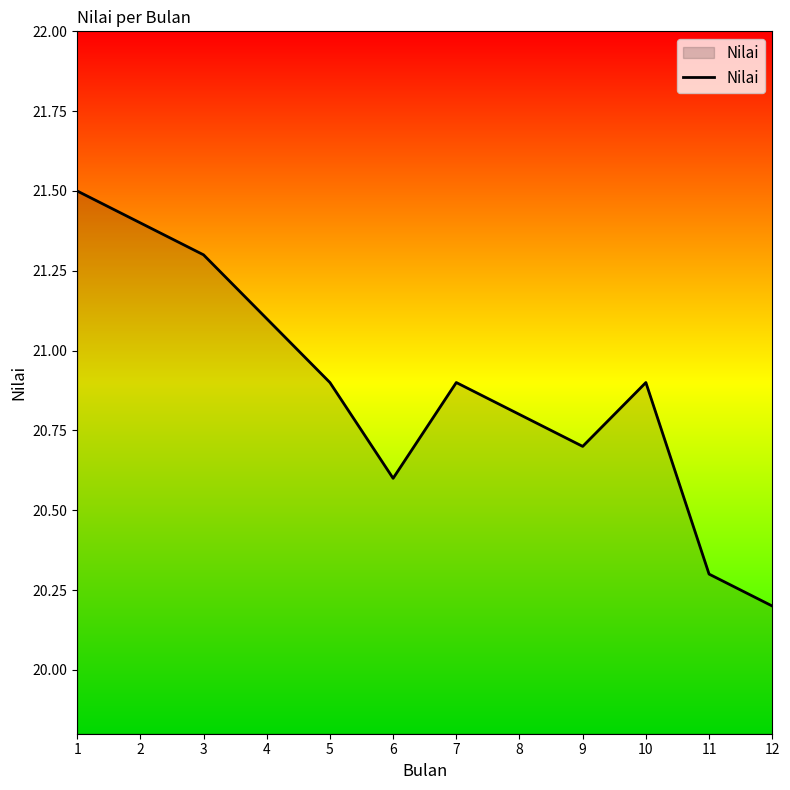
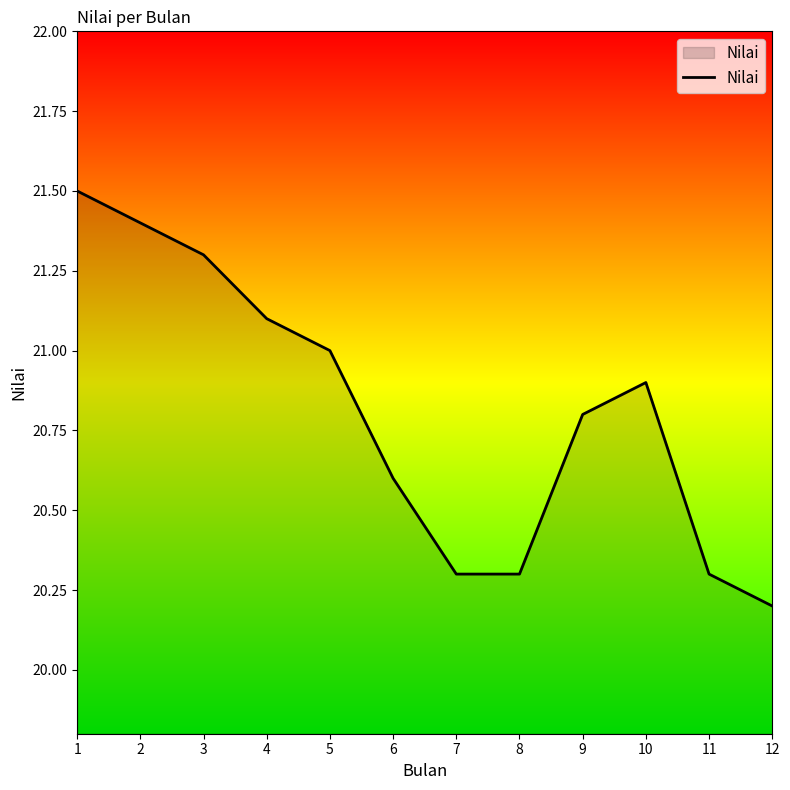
5: 20.9 -> 21.0
7: 20.9 -> 20.3
8: 20.8 -> 20.3
9: 20.7 -> 20.8
